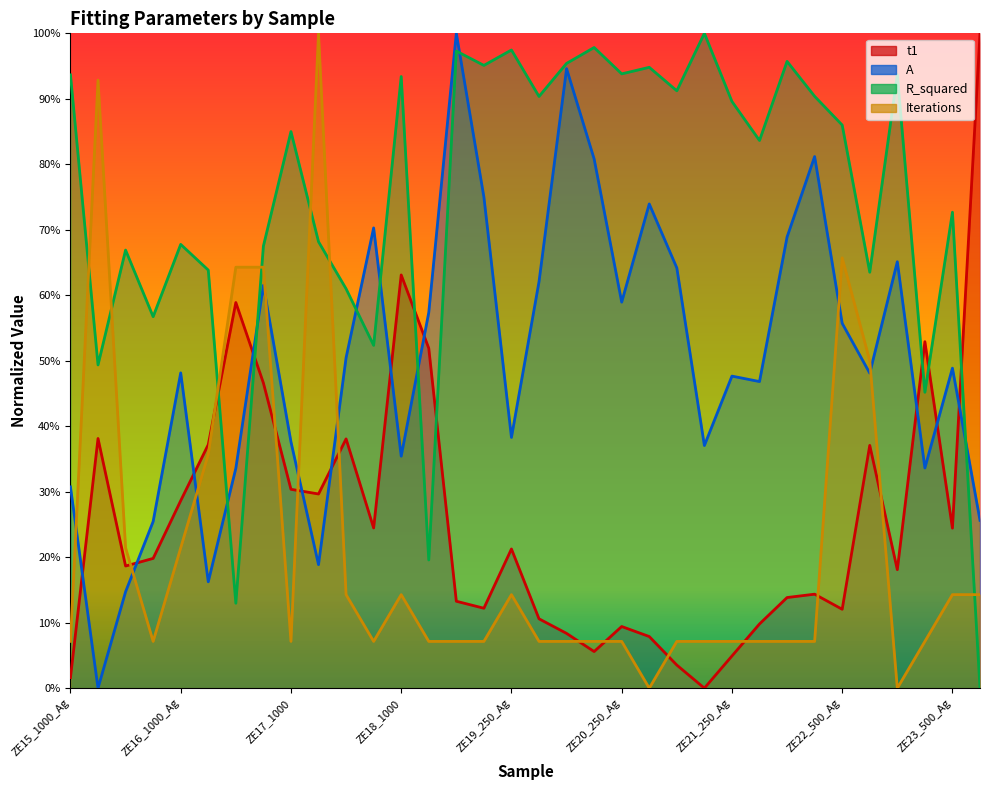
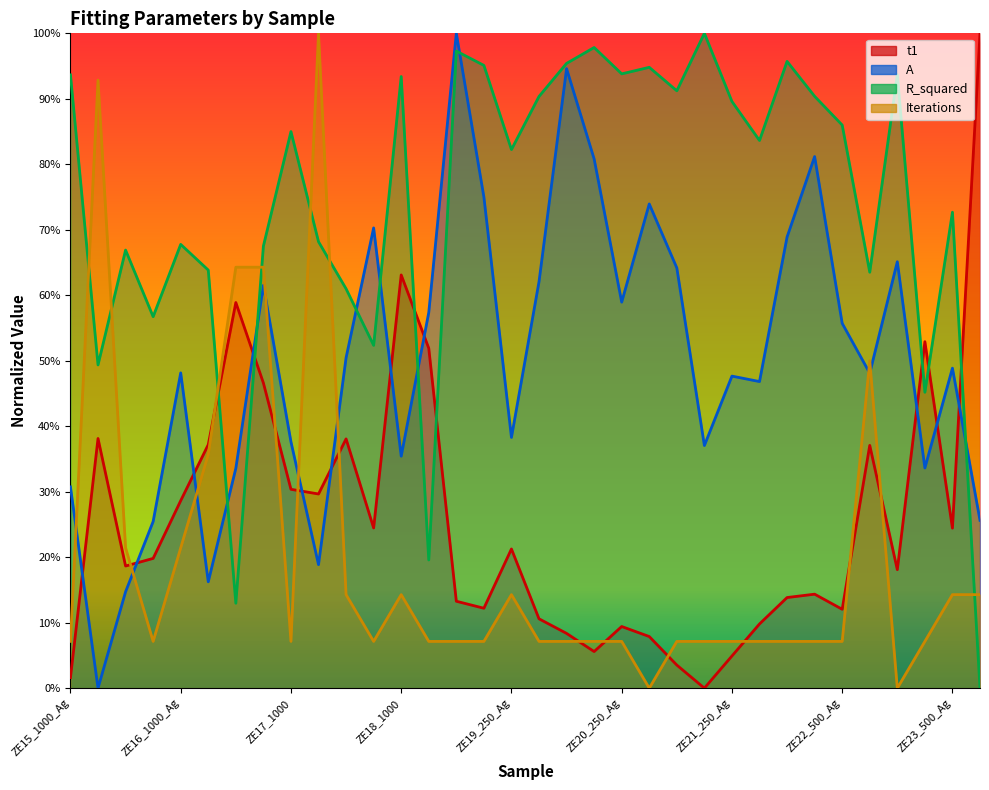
R_squared, ZE19_250_Ag: 97% -> 82%
Iterations, ZE22_500_Ag: 66% -> 7%
